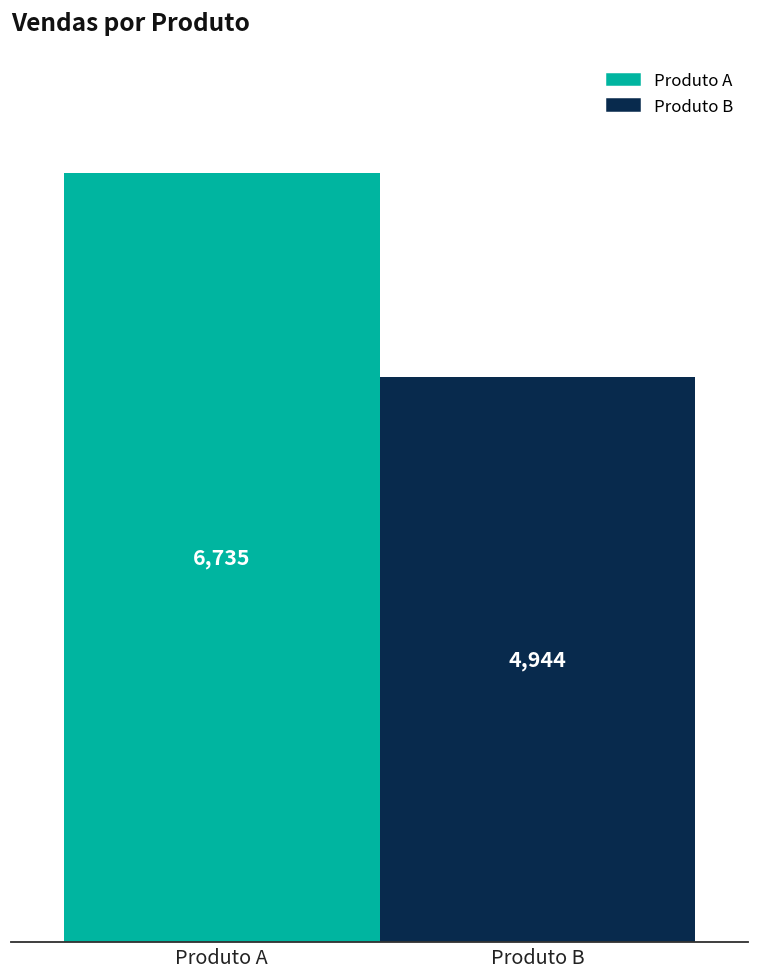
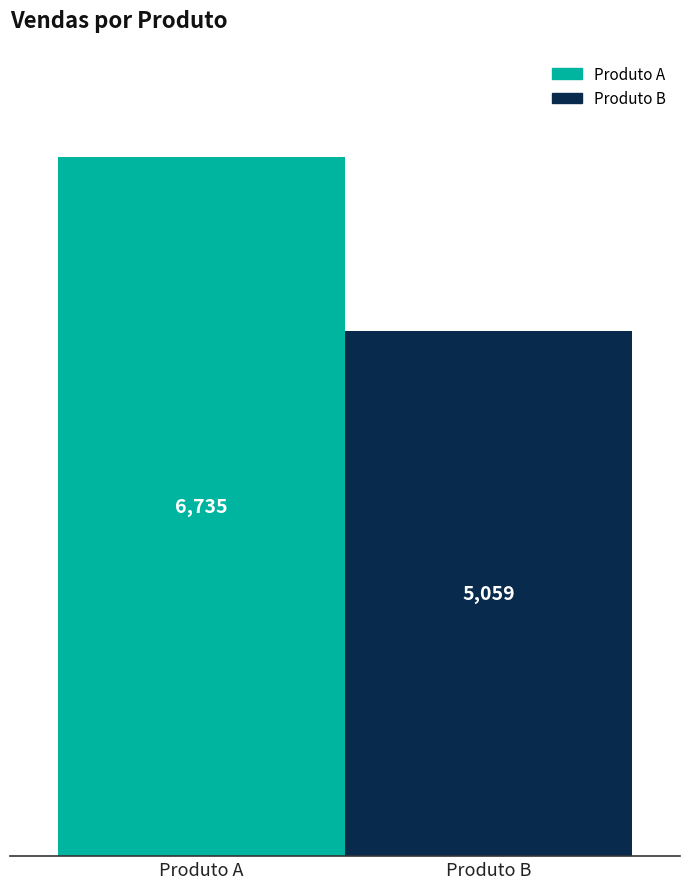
Produto B: 4,944 -> 5,059
